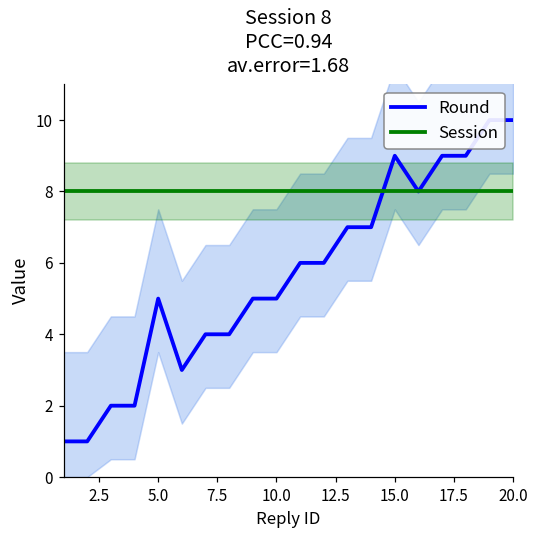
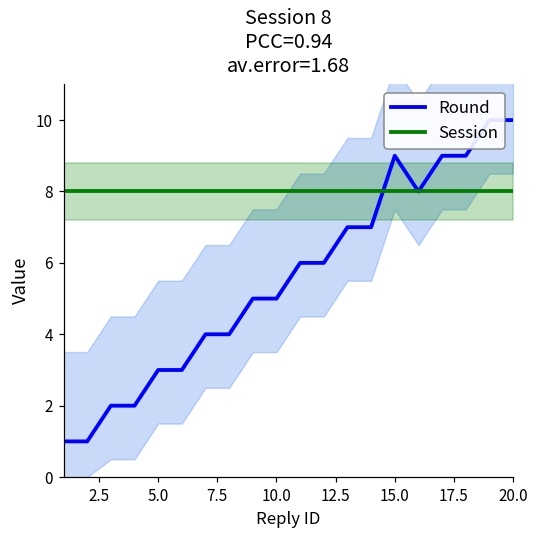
Round, 5.0: 5 -> 3
